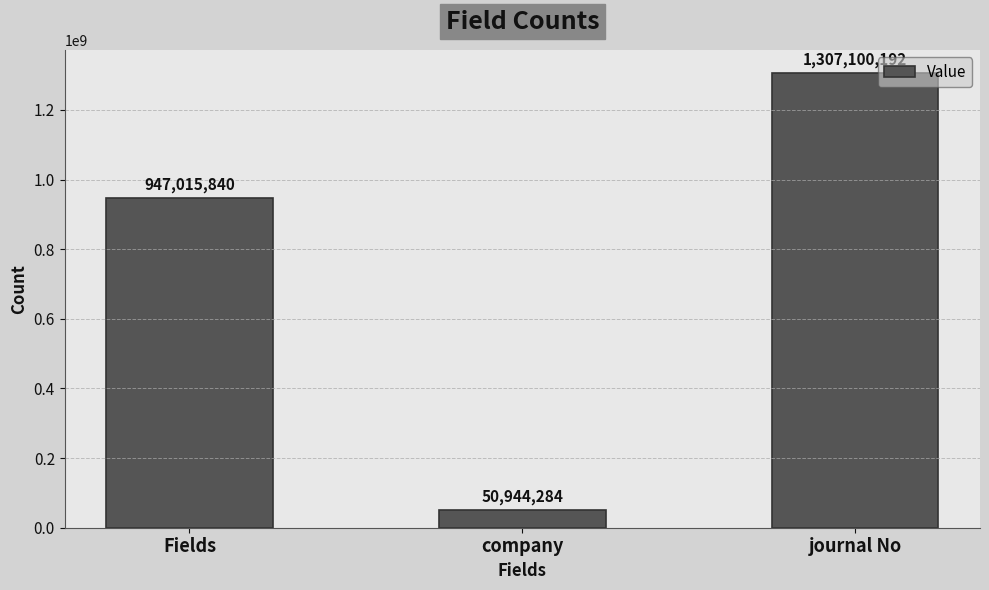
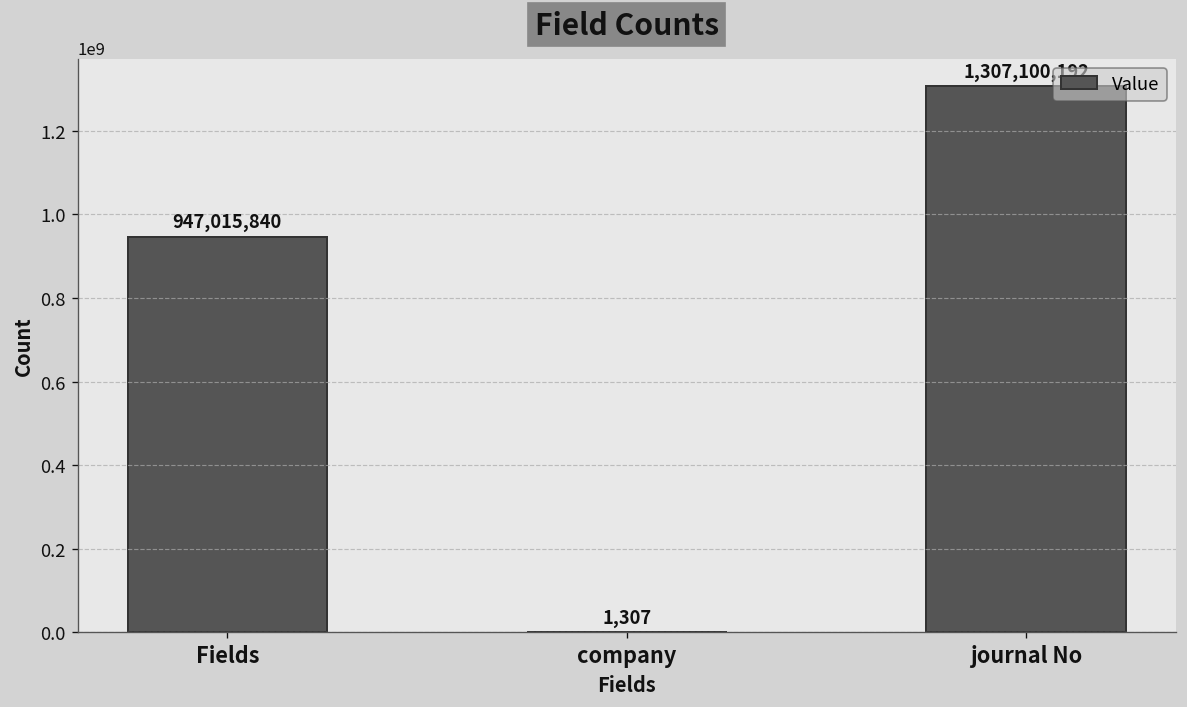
company: 50,944,284 -> 1,307
